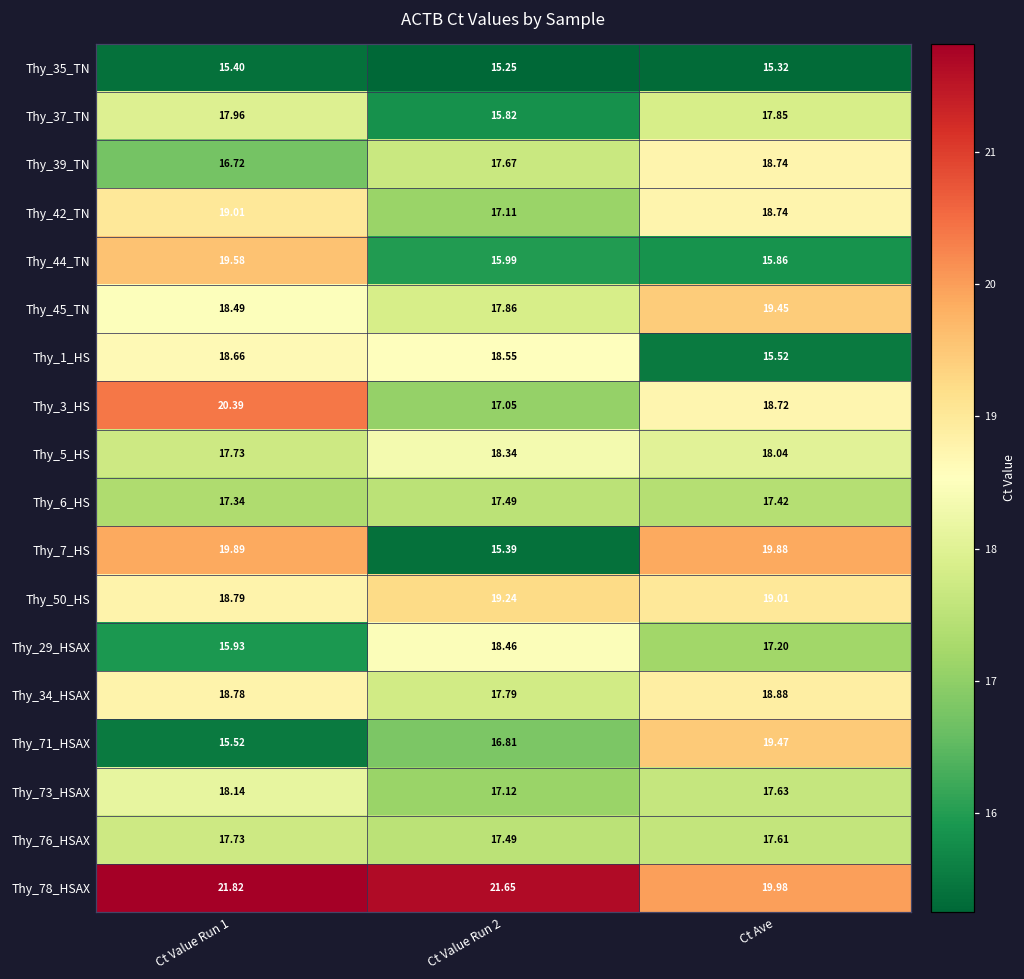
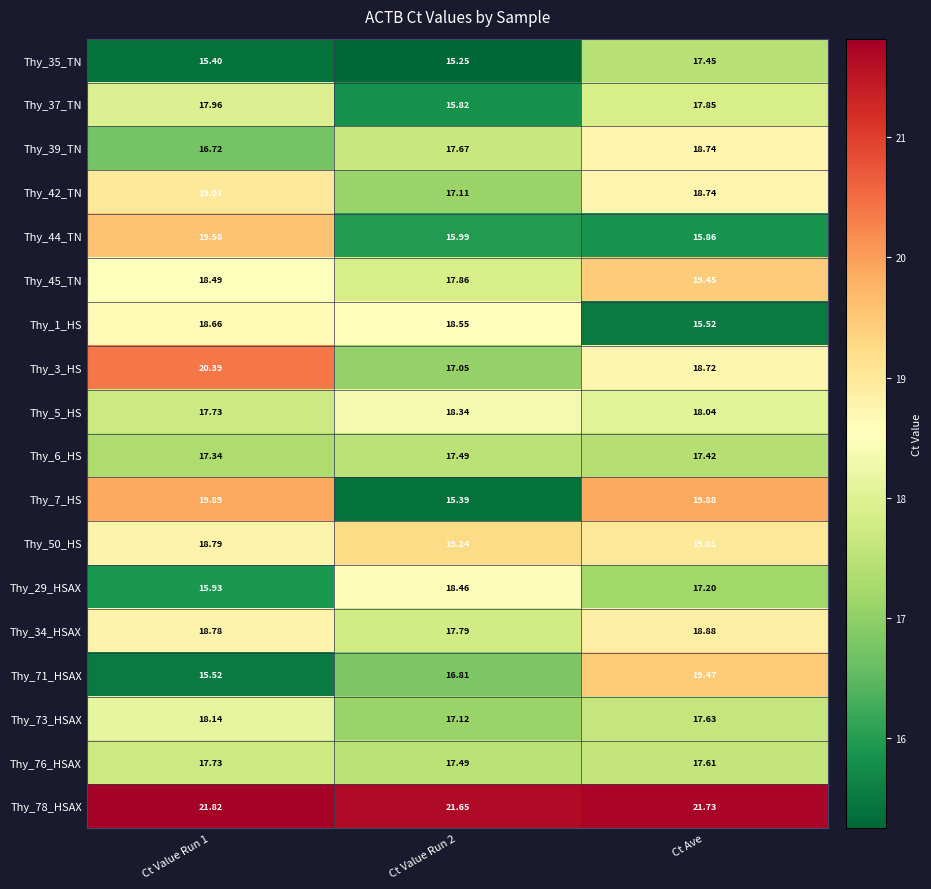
Thy_35_TN, Ct Ave: 15.32 -> 17.45
Thy_78_HSAX, Ct Ave: 19.98 -> 21.73
